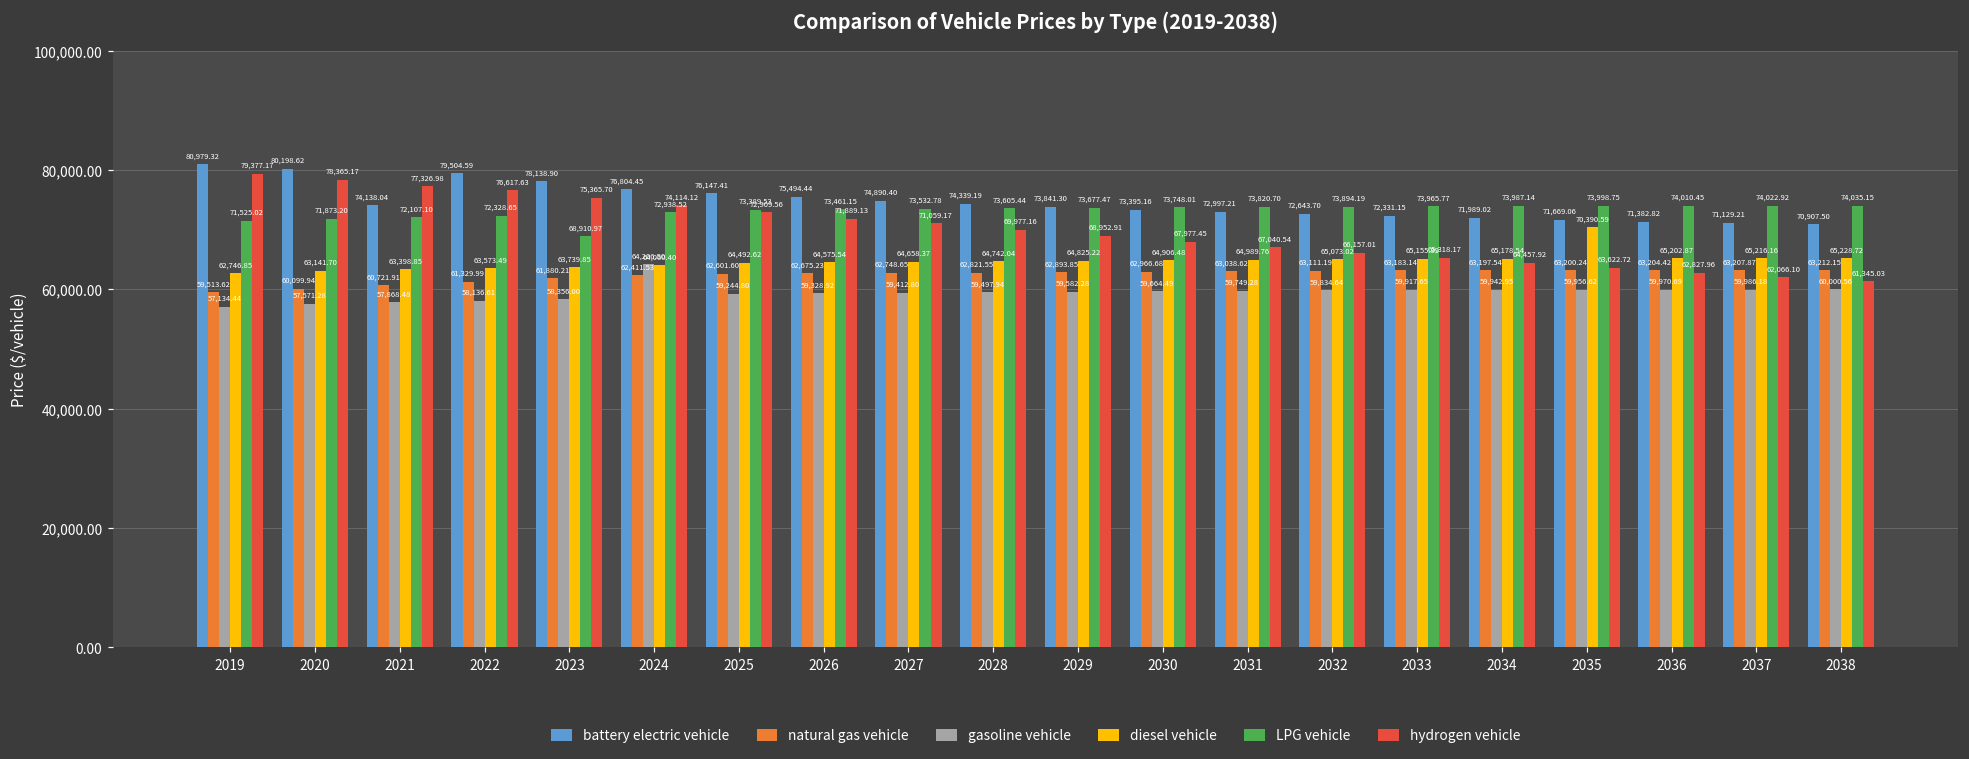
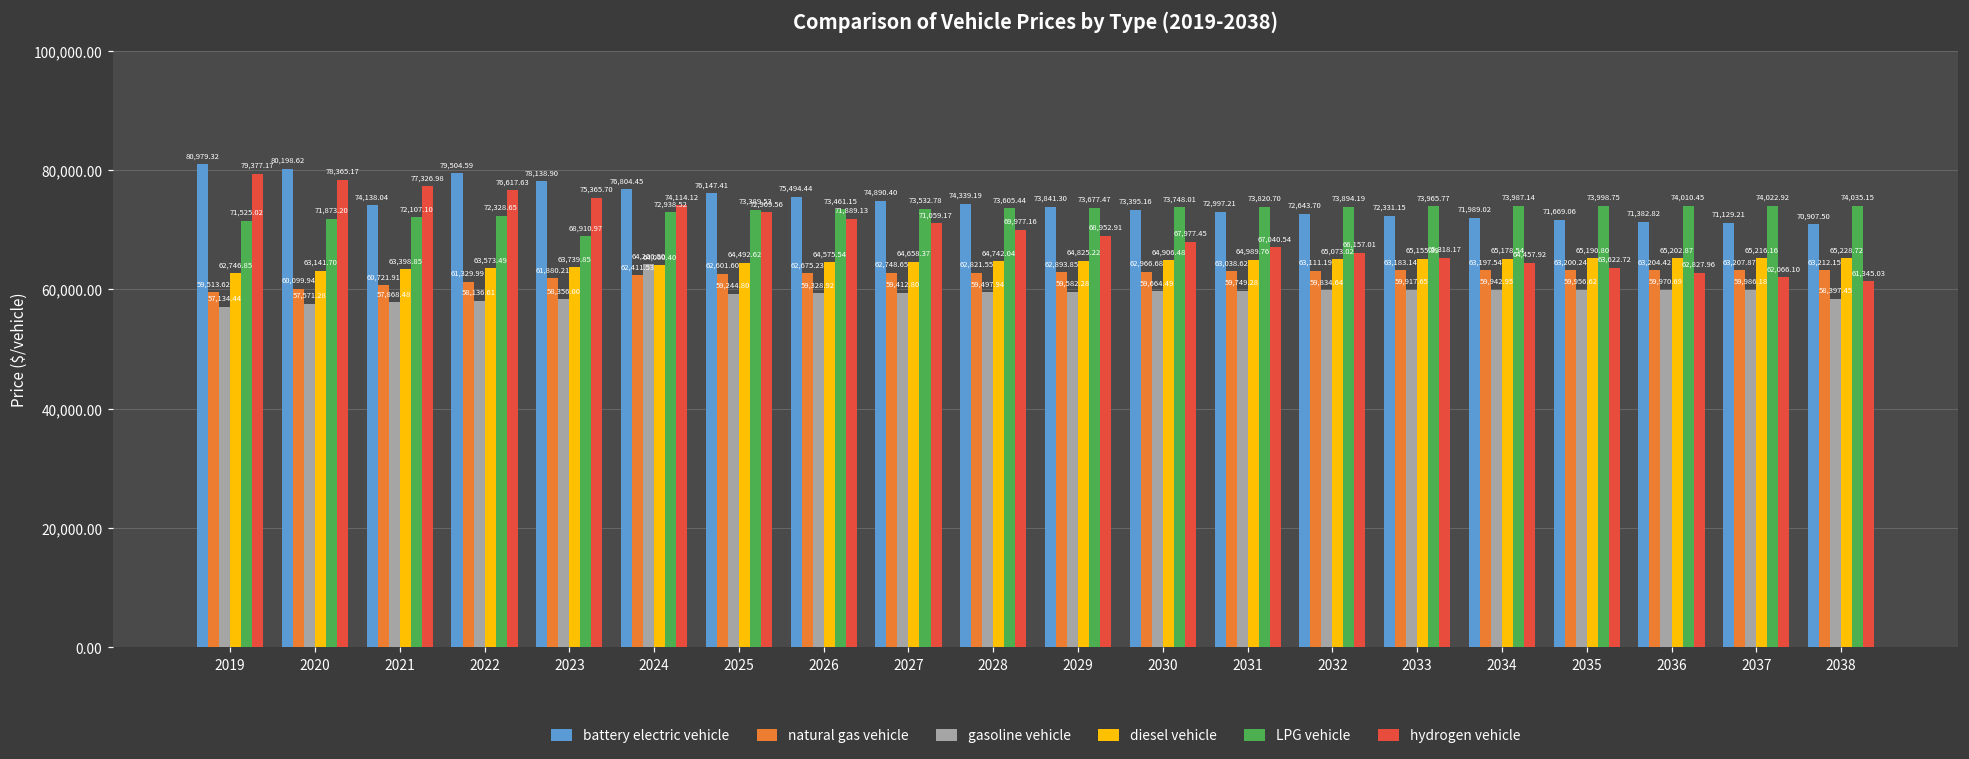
diesel vehicle, 2035: 70,390.59 -> 65,190.80
gasoline vehicle, 2038: 60,000.56 -> 58,397.45
